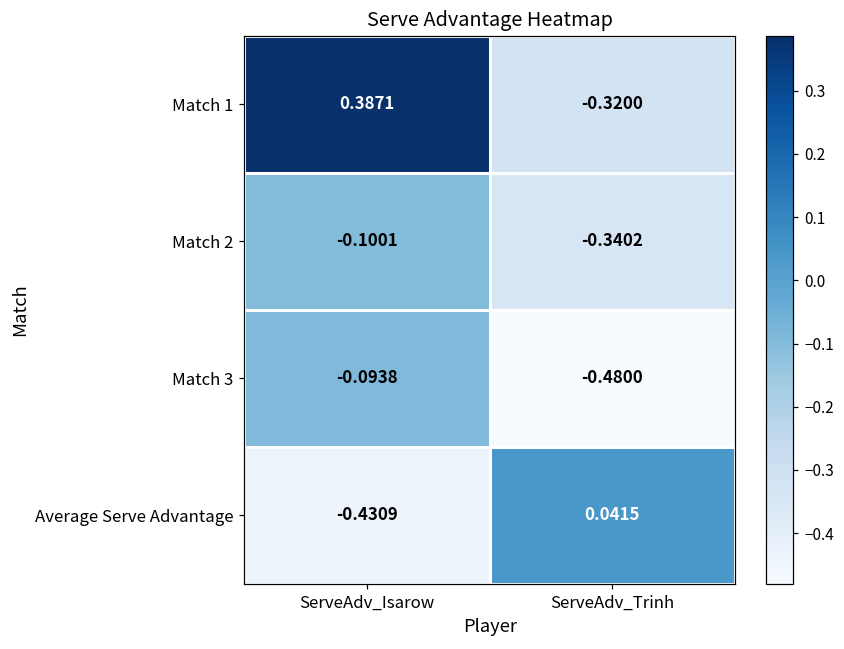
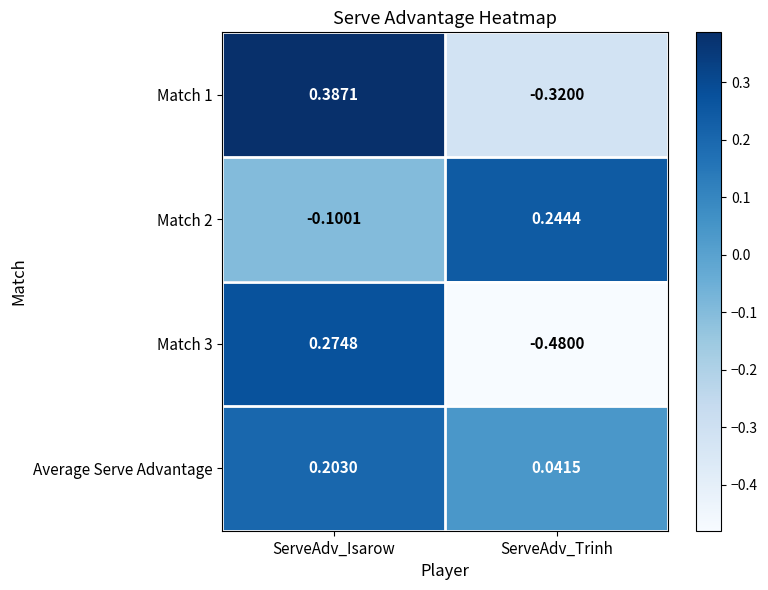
Match 2, ServeAdv_Trinh: -0.3402 -> 0.2444
Match 3, ServeAdv_Isarow: -0.0938 -> 0.2748
Average Serve Advantage, ServeAdv_Isarow: -0.4309 -> 0.2030
